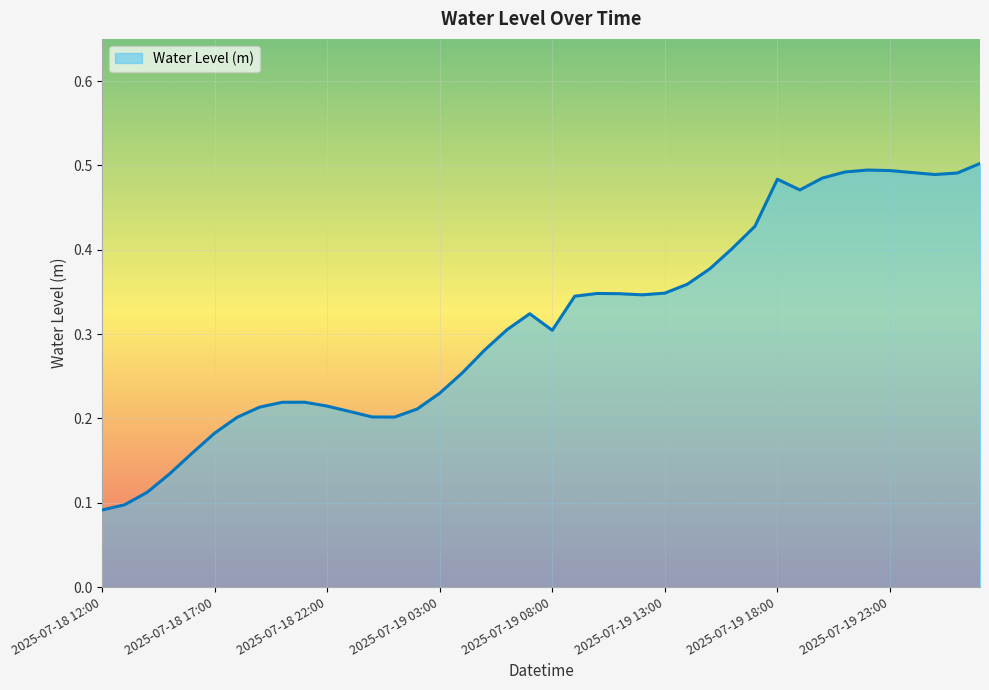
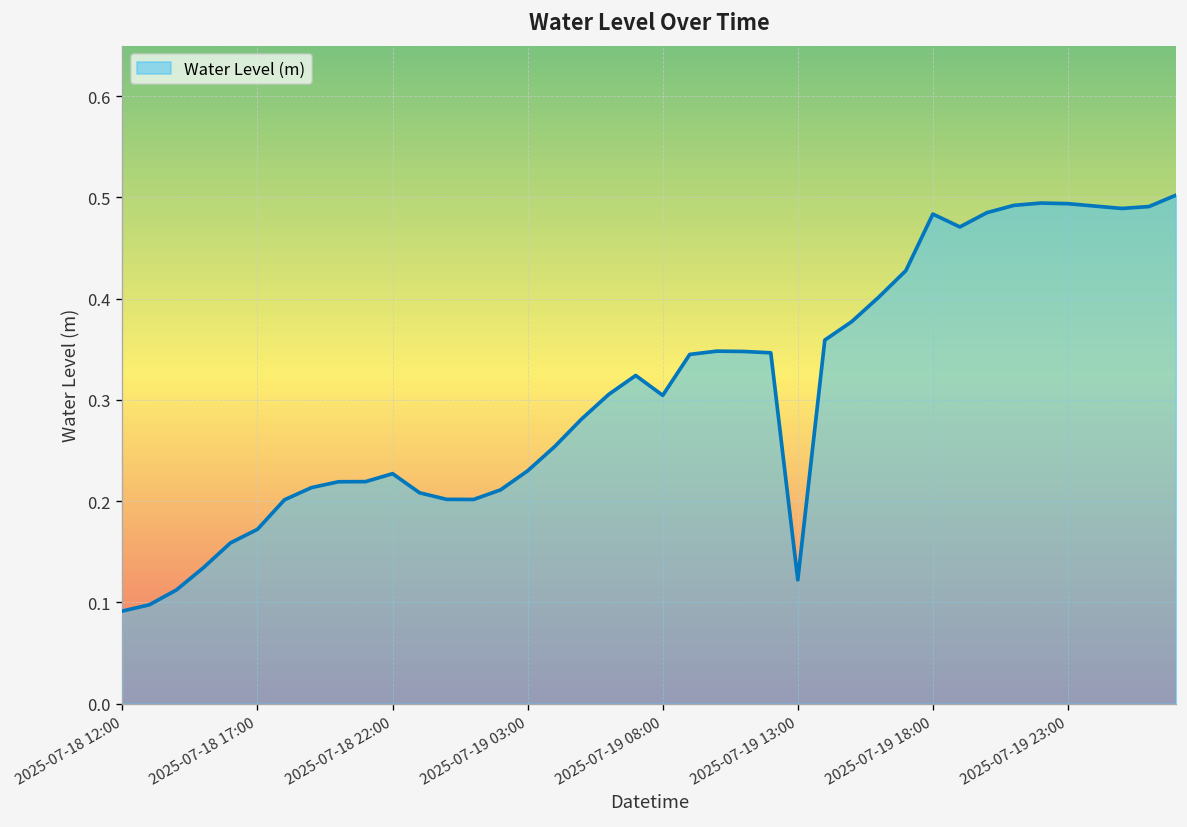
2025-07-18 17:00: 0.18 -> 0.17
2025-07-18 22:00: 0.21 -> 0.23
2025-07-19 13:00: 0.35 -> 0.12
